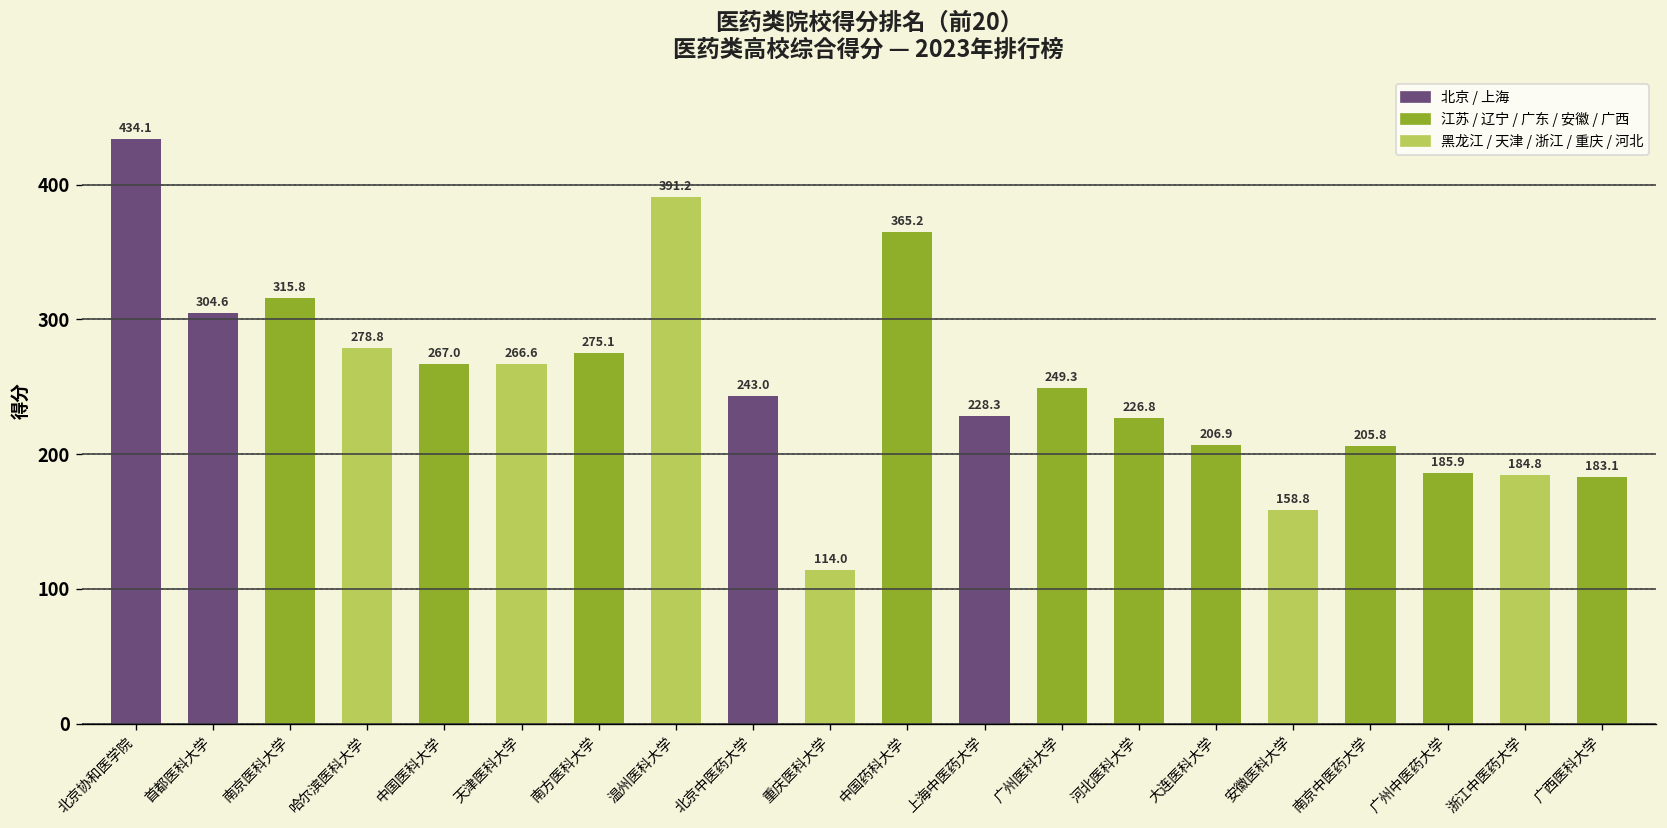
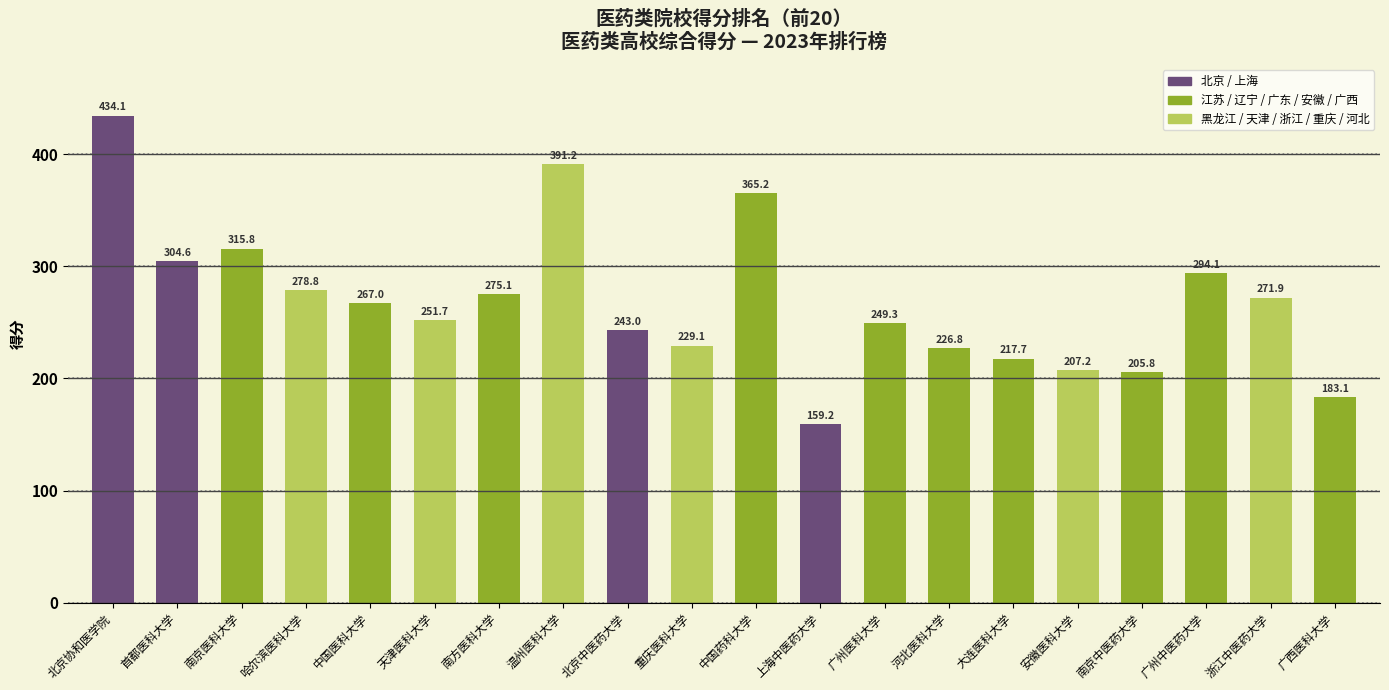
天津医科大学: 266.6 -> 251.7
重庆医科大学: 114.0 -> 229.1
上海中医药大学: 228.3 -> 159.2
大连医科大学: 206.9 -> 217.7
安徽医科大学: 158.8 -> 207.2
广州中医药大学: 185.9 -> 294.1
浙江中医药大学: 184.8 -> 271.9
